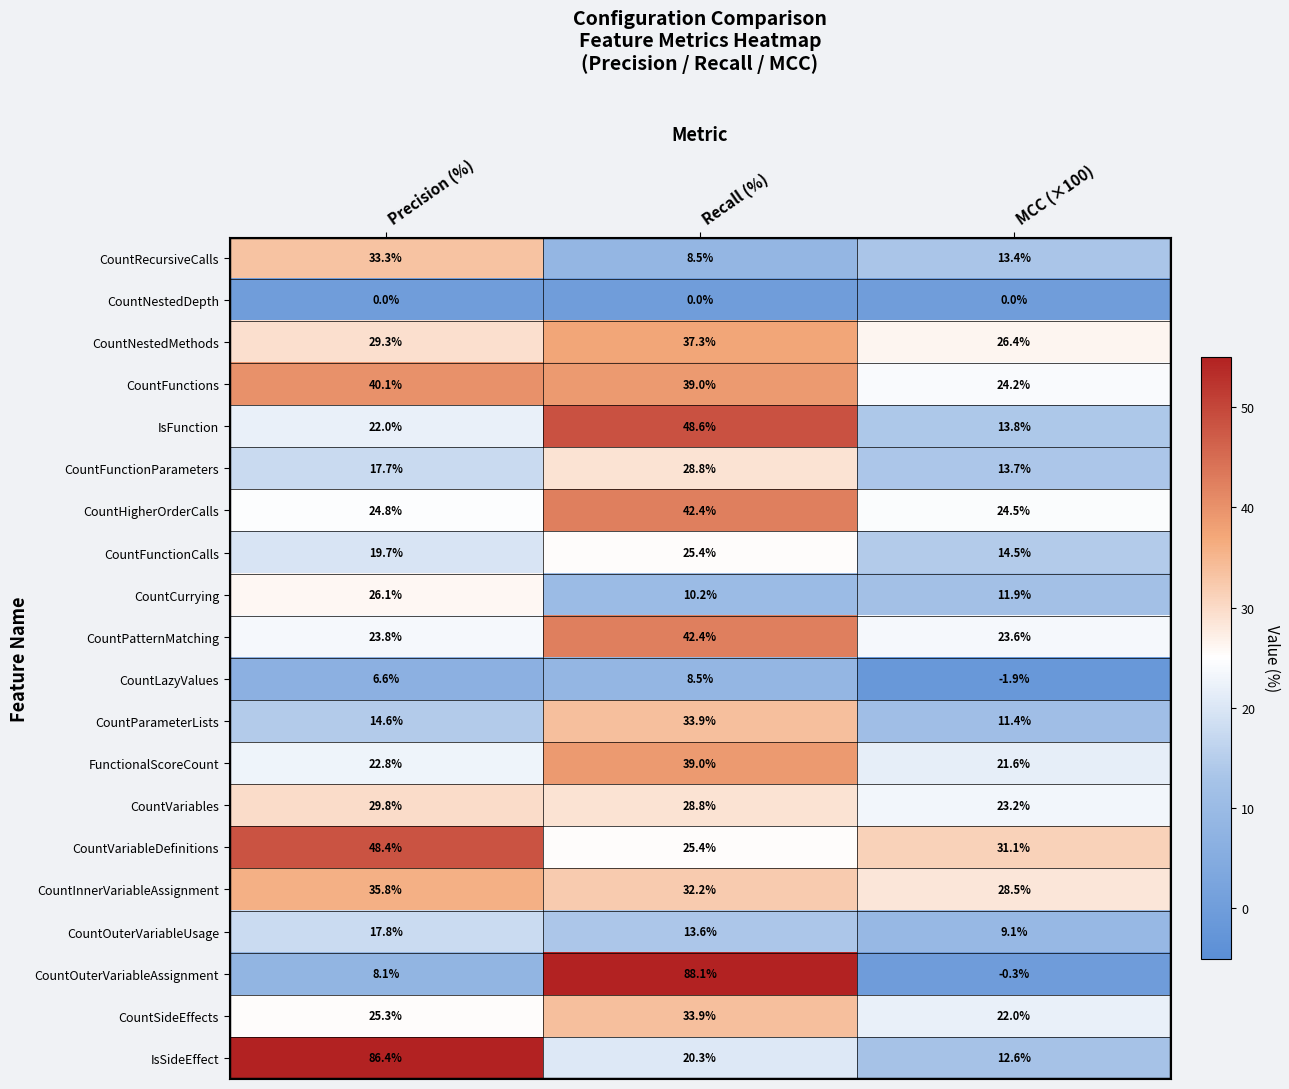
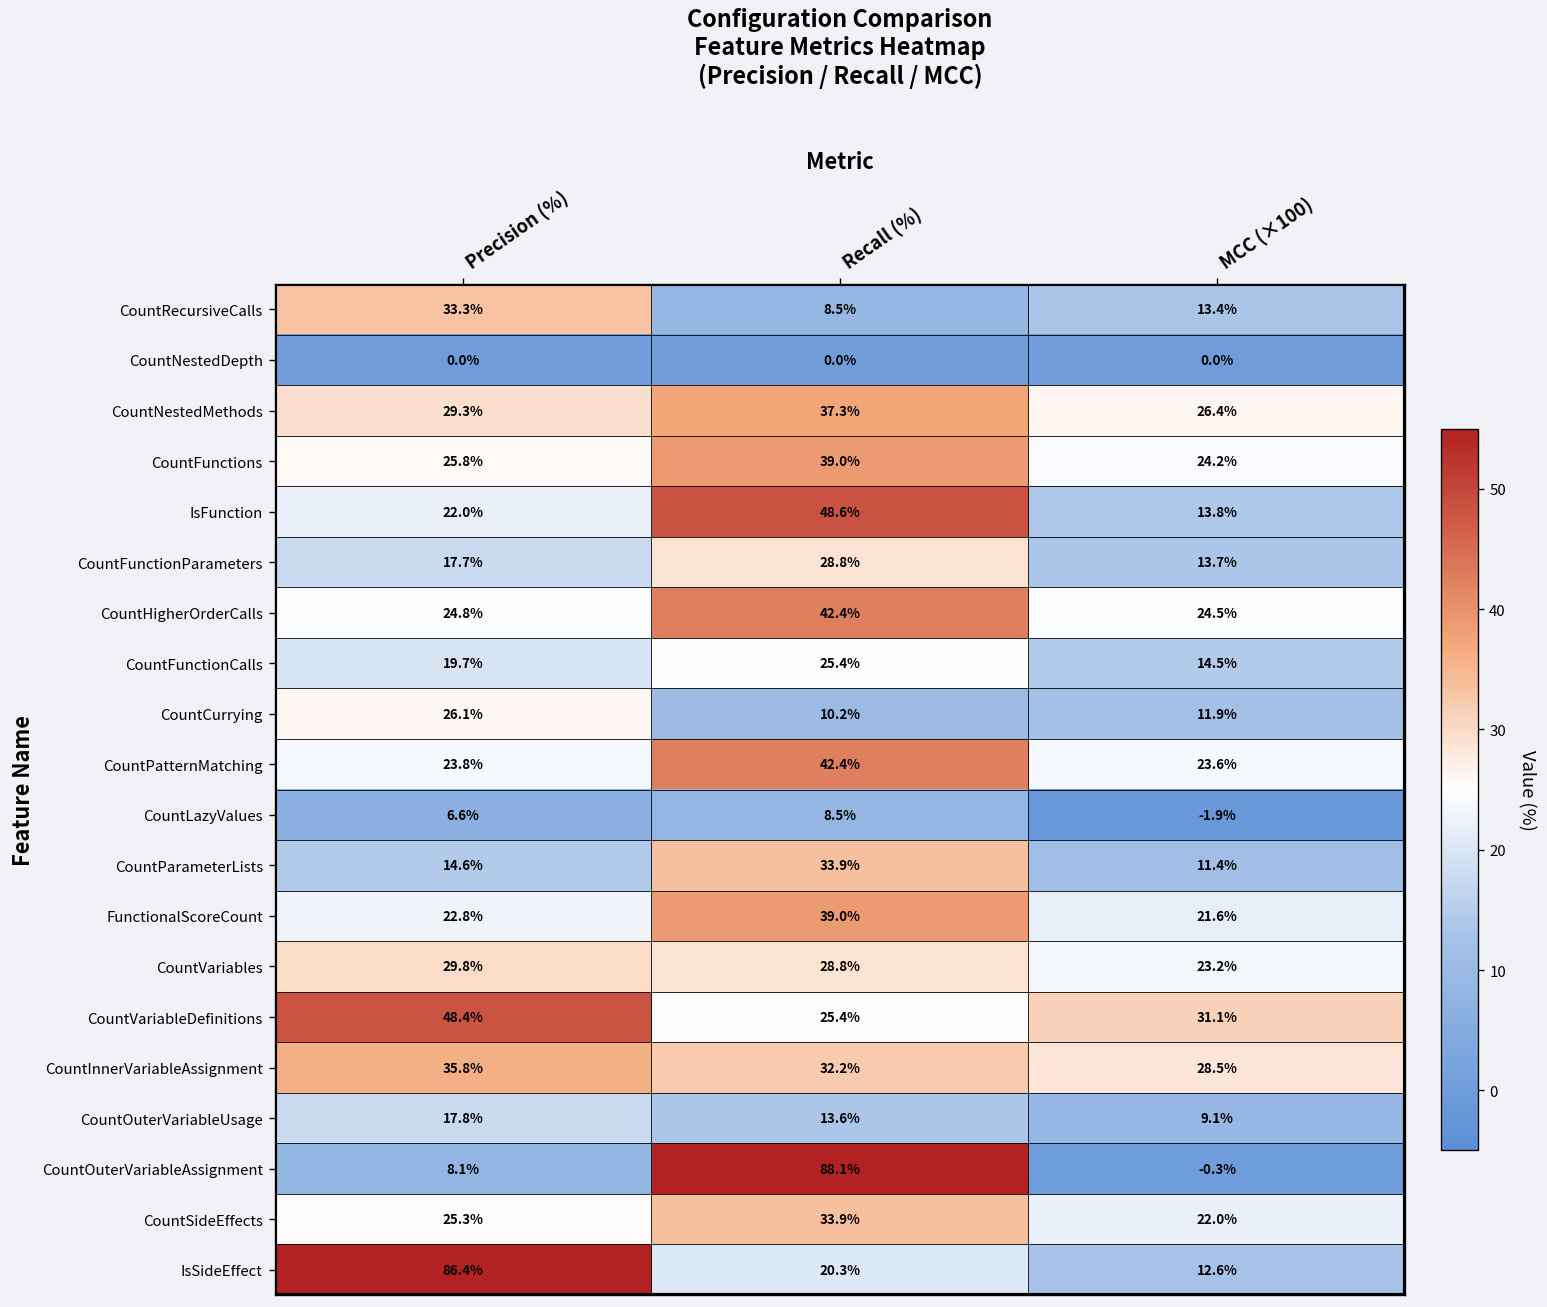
CountFunctions, Precision (%): 40.1% -> 25.8%
